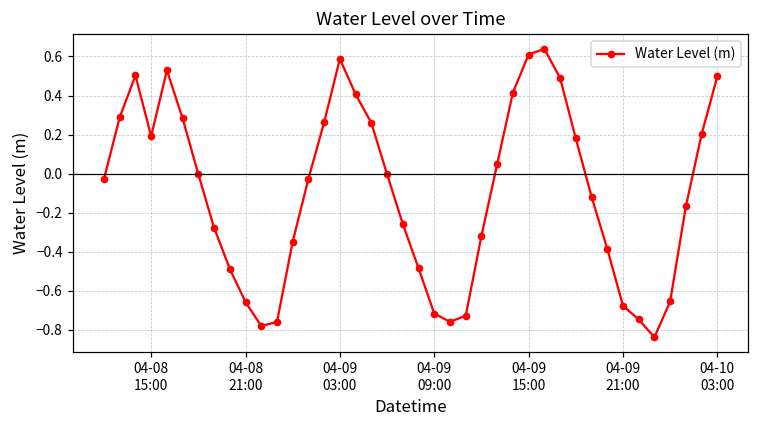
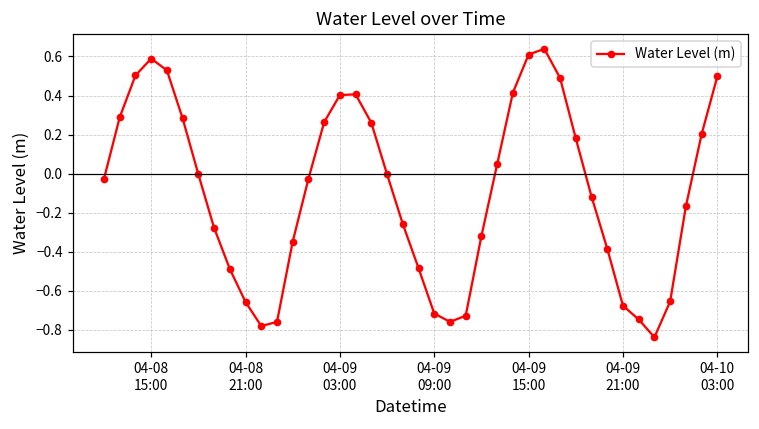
04-08 15:00: 0.19 -> 0.59
04-09 03:00: 0.59 -> 0.40
